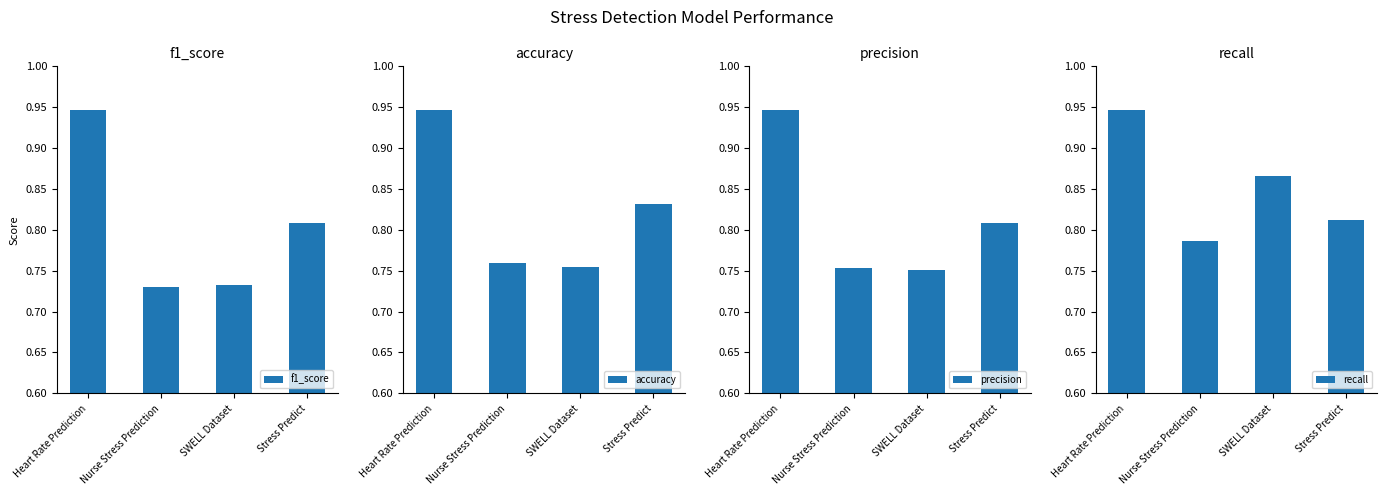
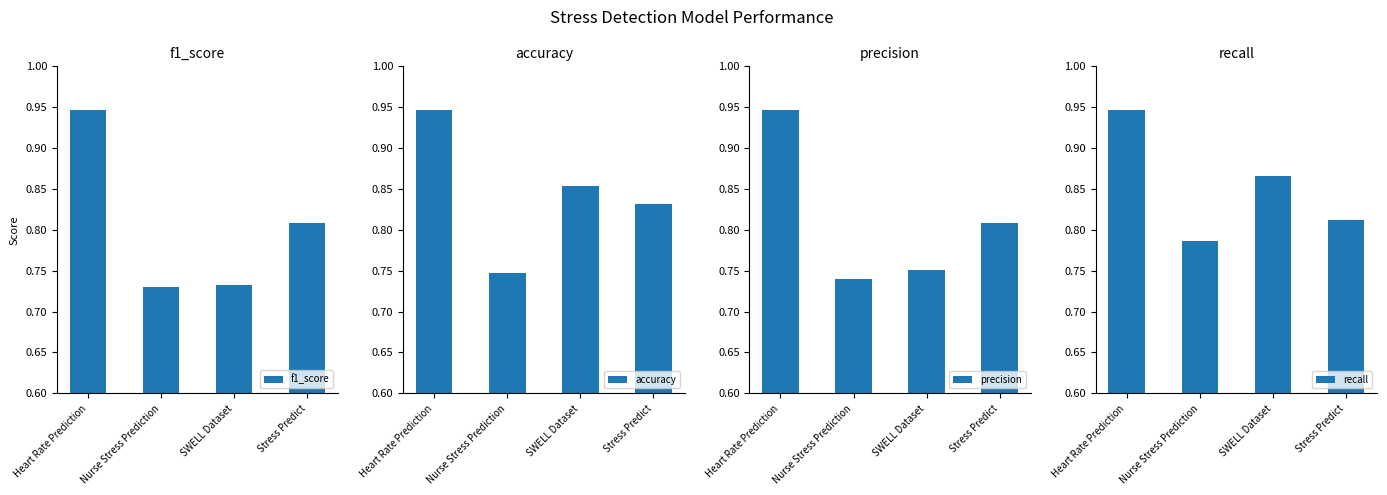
accuracy, Nurse Stress Prediction: 0.76 -> 0.75
accuracy, SWELL Dataset: 0.75 -> 0.85
precision, Nurse Stress Prediction: 0.75 -> 0.74
